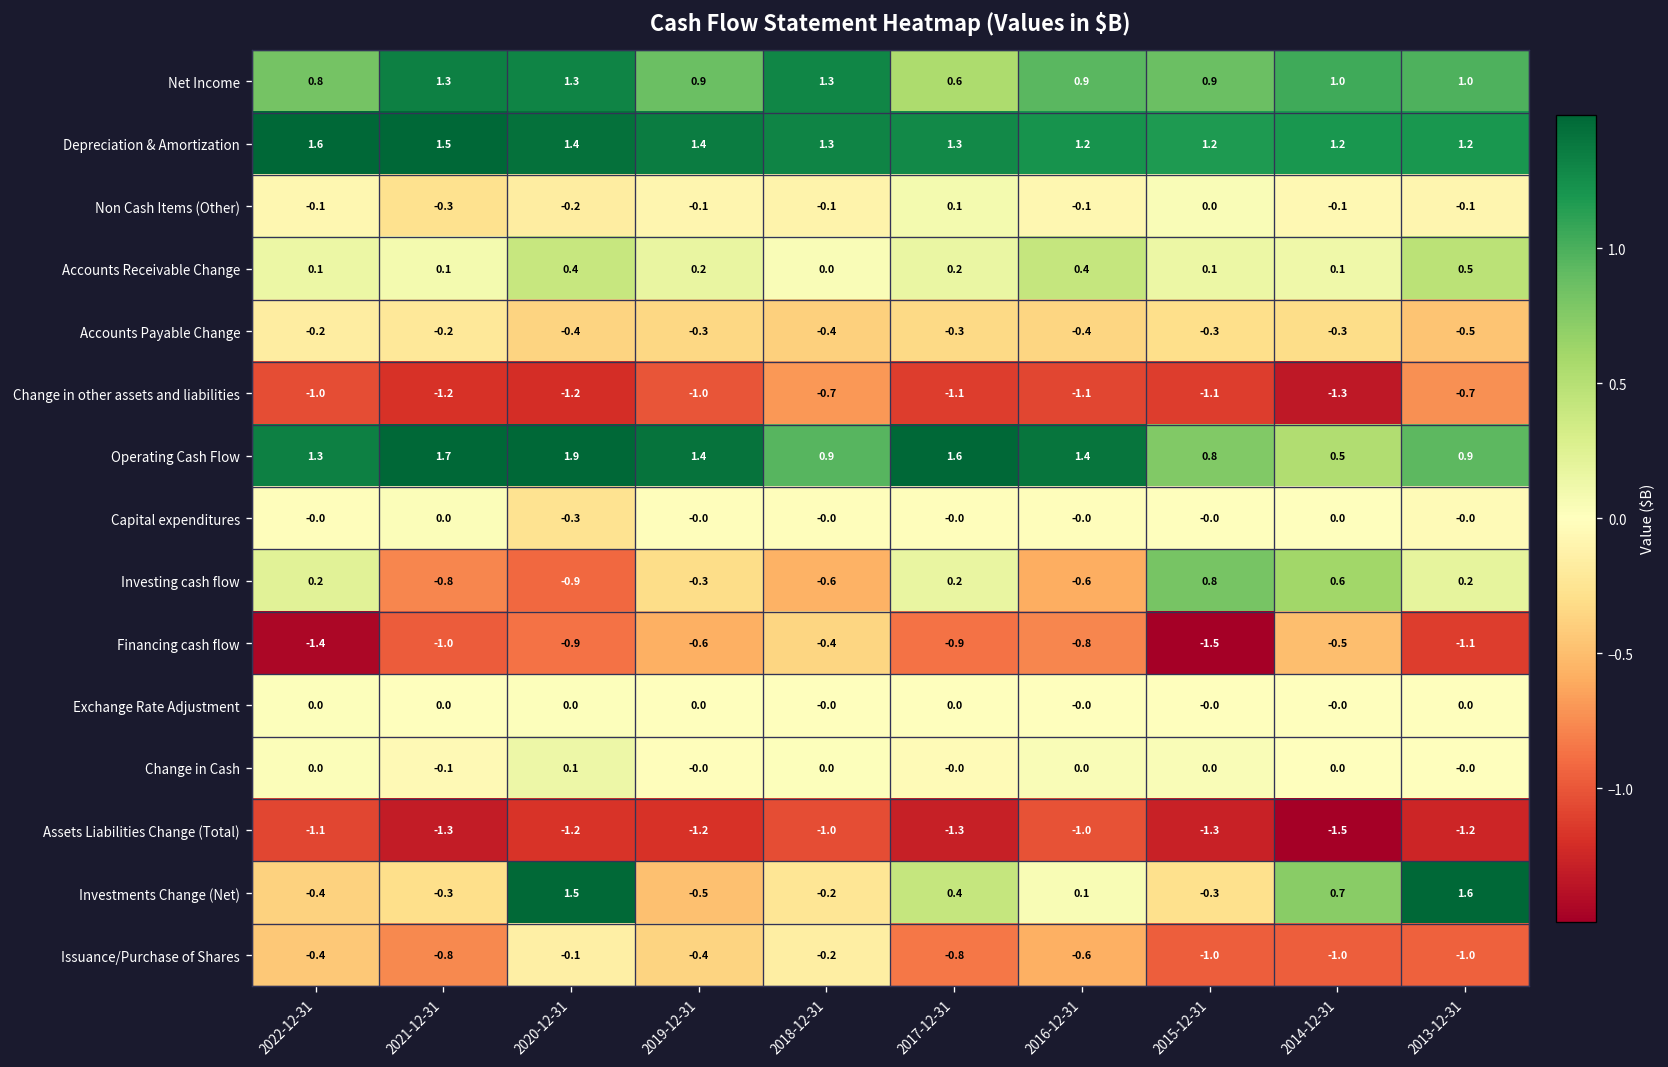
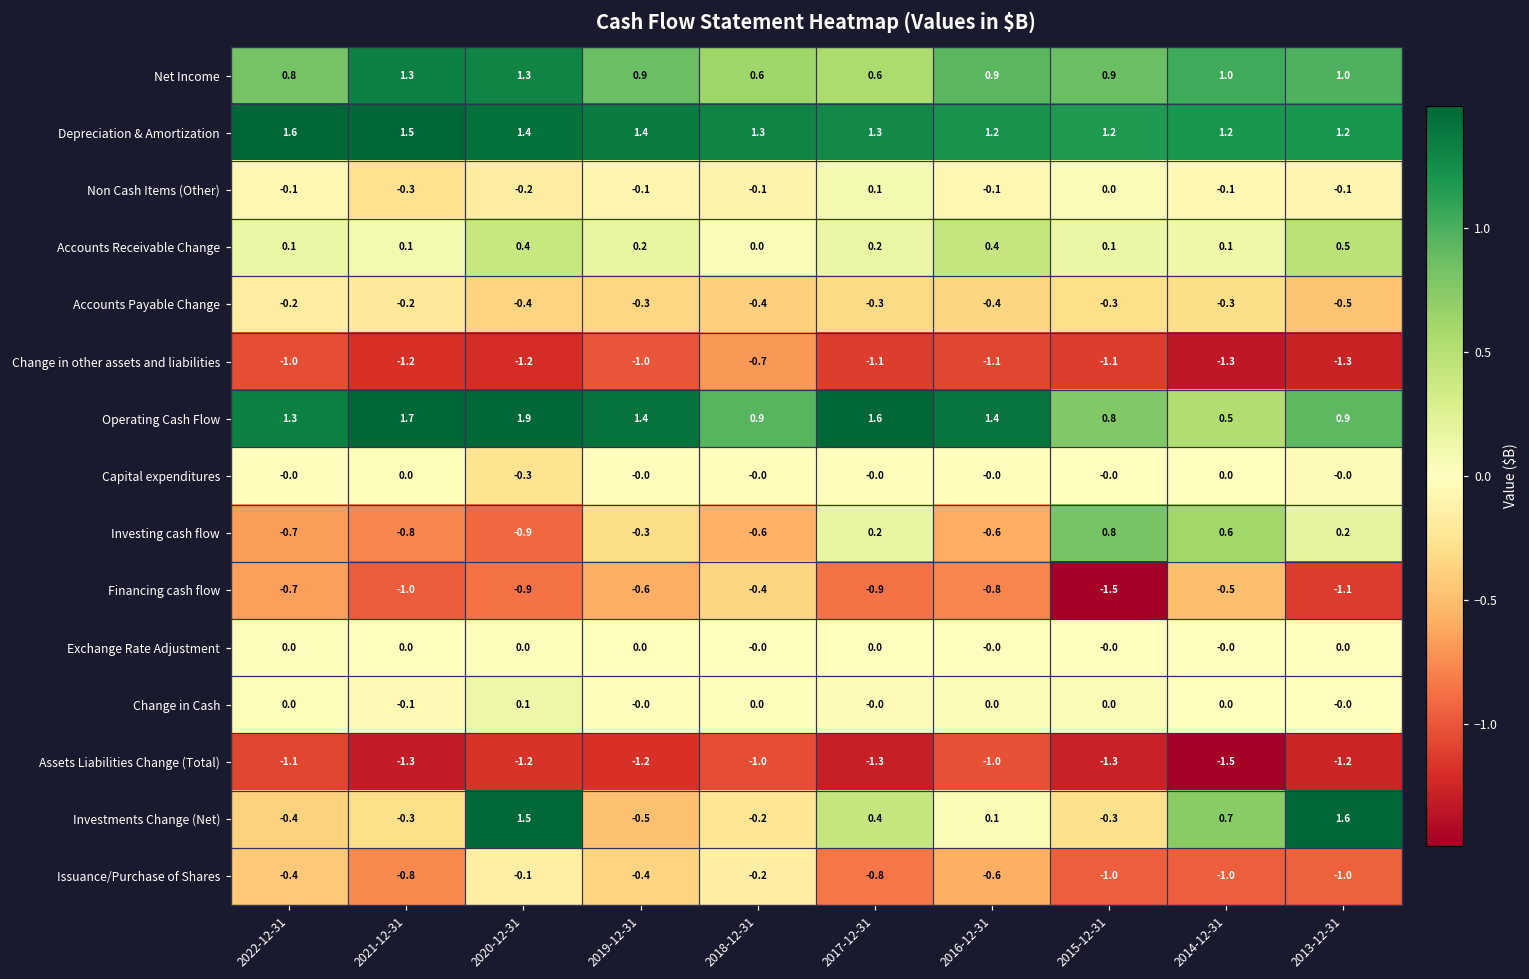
Net Income, 2018-12-31: 1.3 -> 0.6
Change in other assets and liabilities, 2013-12-31: -0.7 -> -1.3
Investing cash flow, 2022-12-31: 0.2 -> -0.7
Financing cash flow, 2022-12-31: -1.4 -> -0.7
